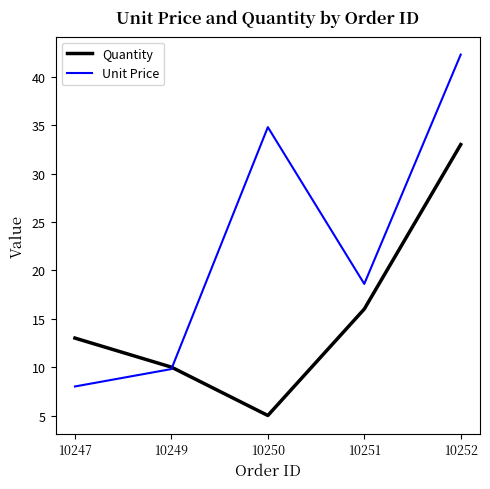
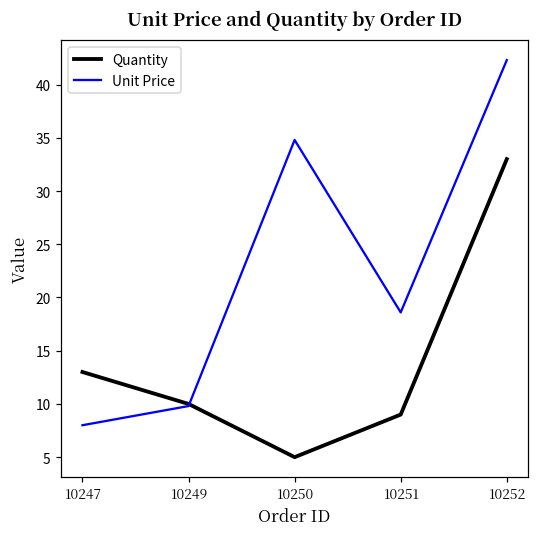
Quantity, 10251: 16 -> 9
